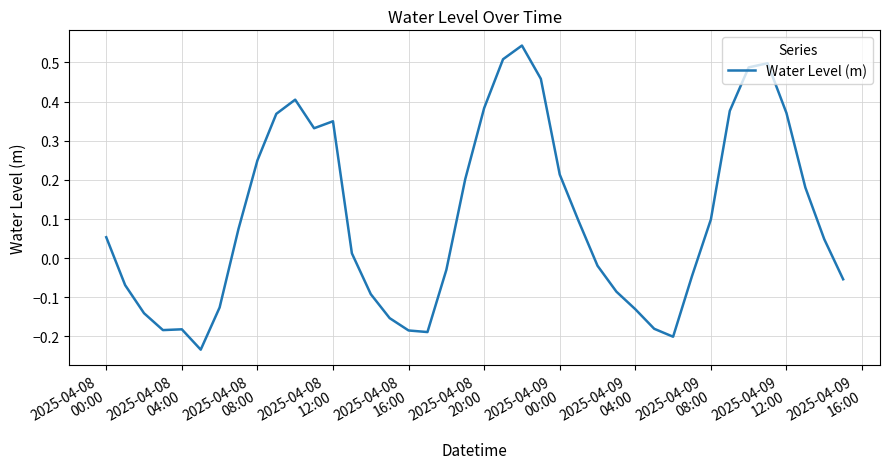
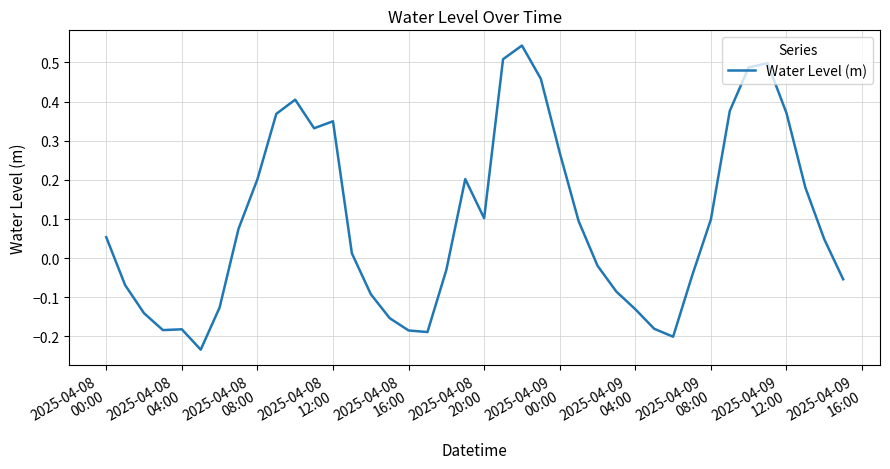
2025-04-08 08:00: 0.25 -> 0.20
2025-04-08 20:00: 0.38 -> 0.10
2025-04-09 00:00: 0.21 -> 0.27
